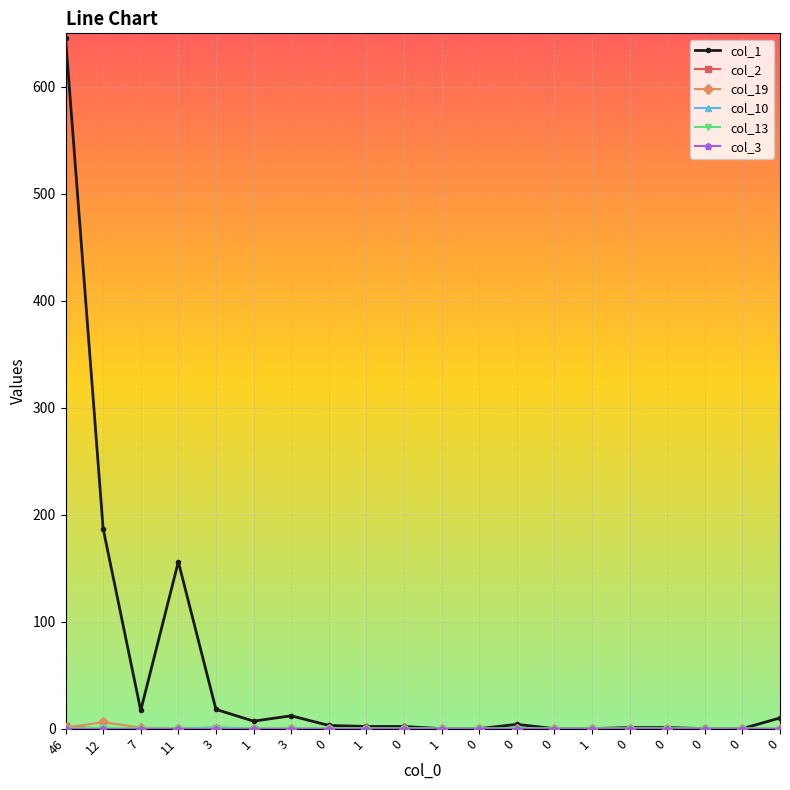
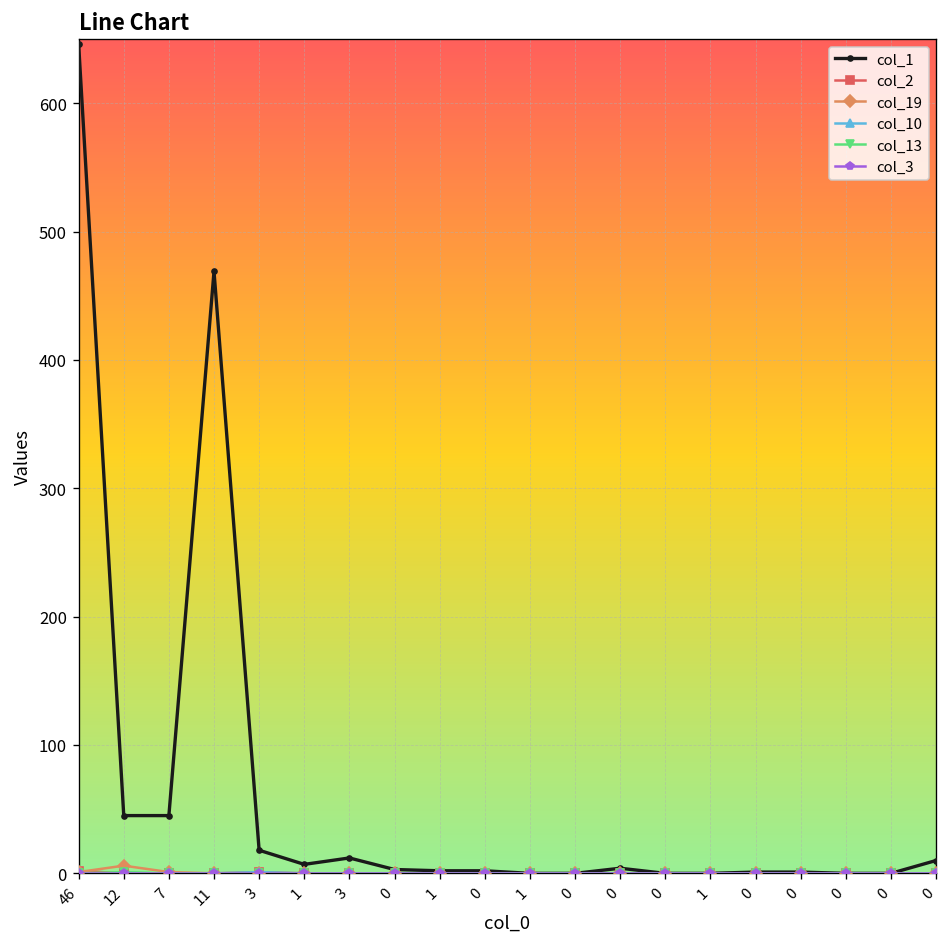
col_1, 12: 187 -> 45
col_1, 7: 17 -> 45
col_1, 11: 156 -> 469
